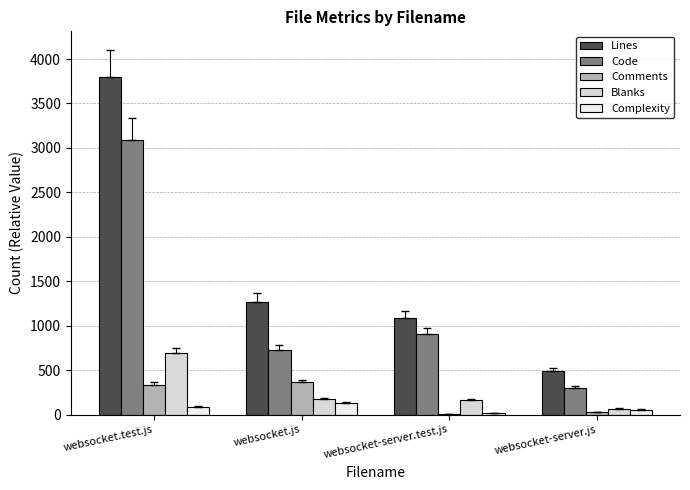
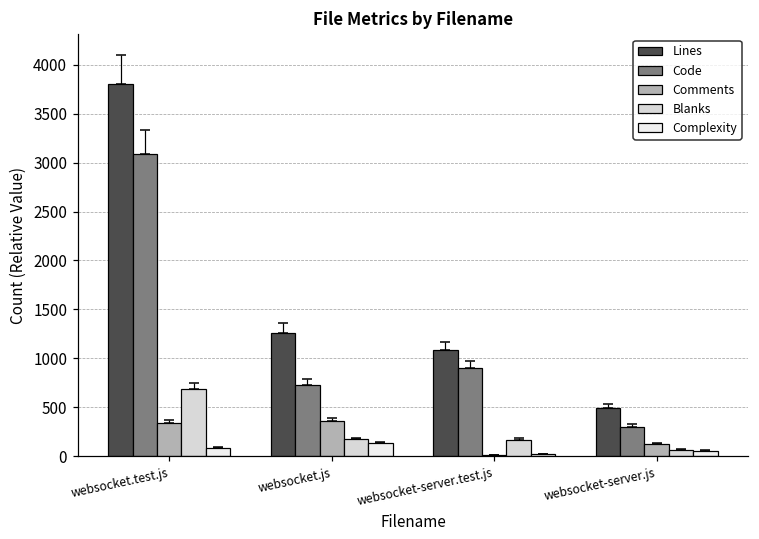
Comments, websocket-server.js: 0 -> 100
